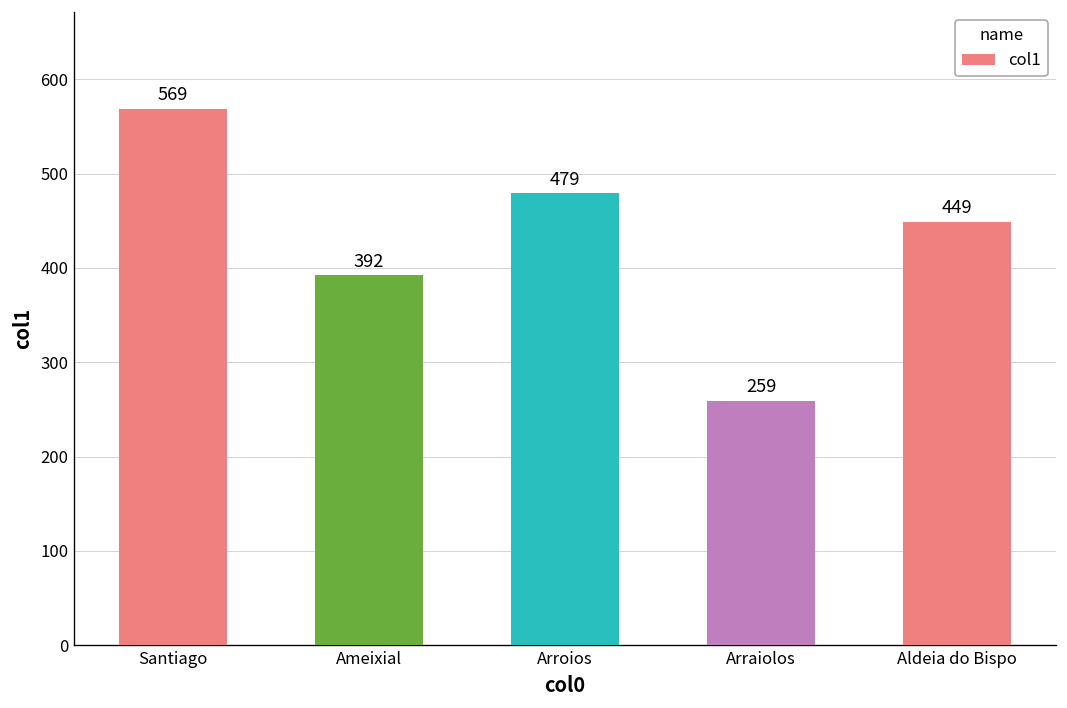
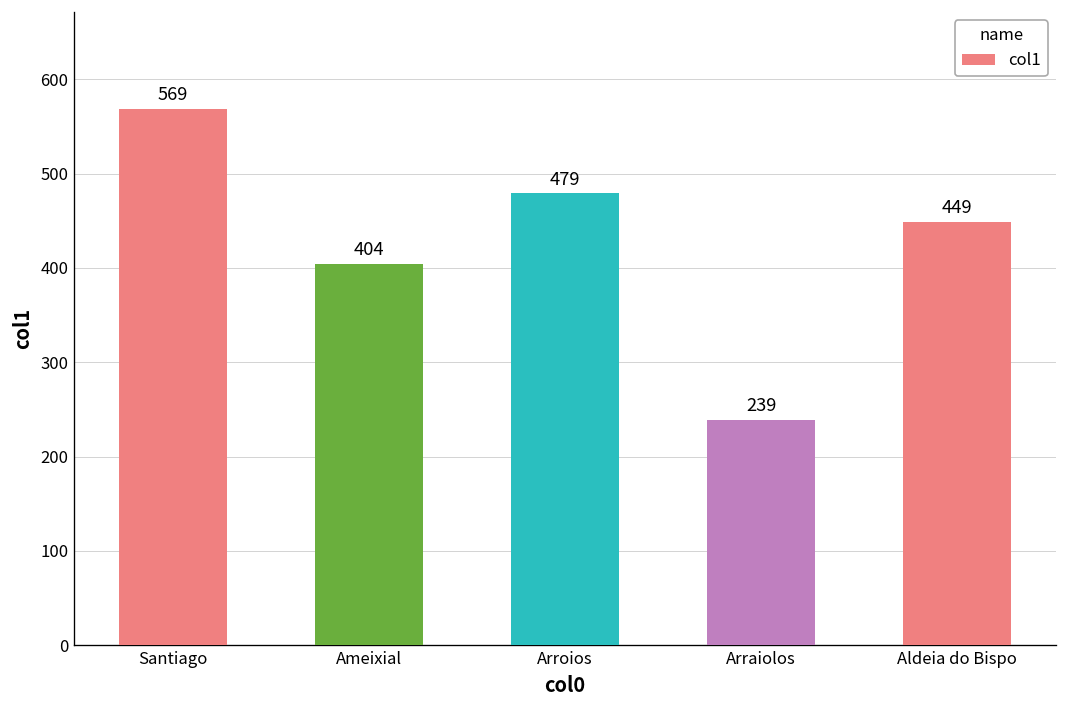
Ameixial: 392 -> 404
Arraiolos: 259 -> 239
